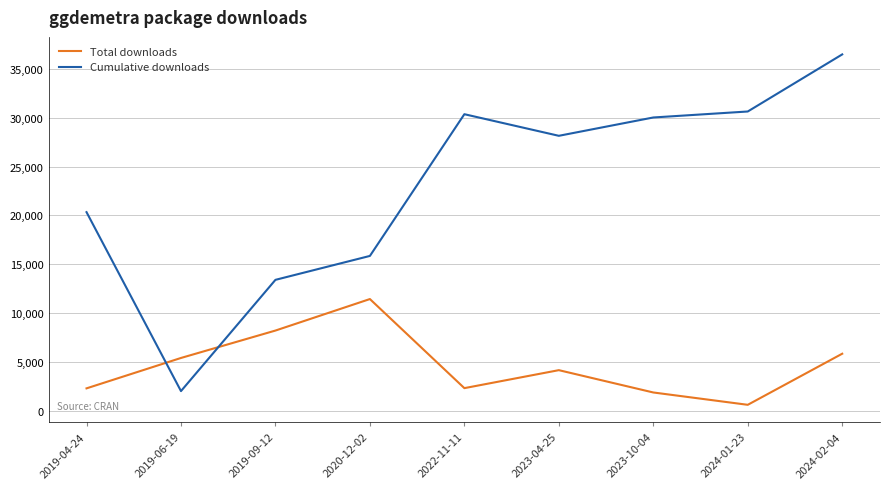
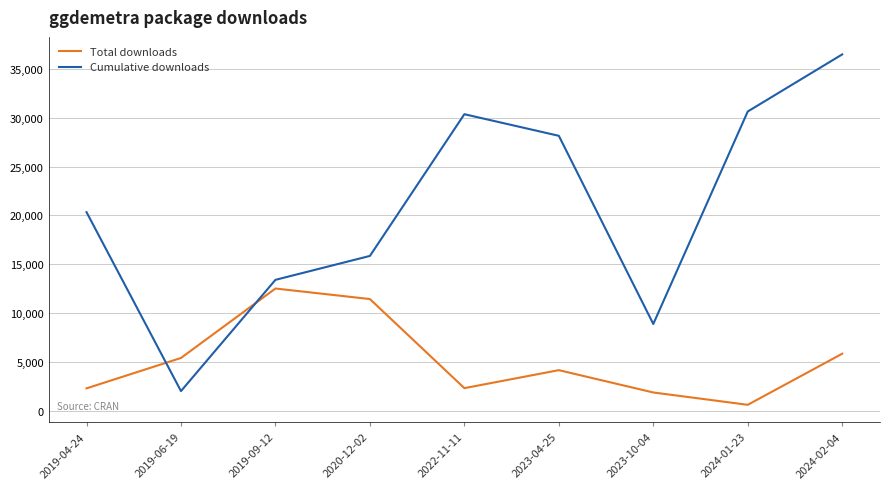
Total downloads, 2019-09-12: 8,000 -> 13,000
Cumulative downloads, 2023-10-04: 30,000 -> 9,000
